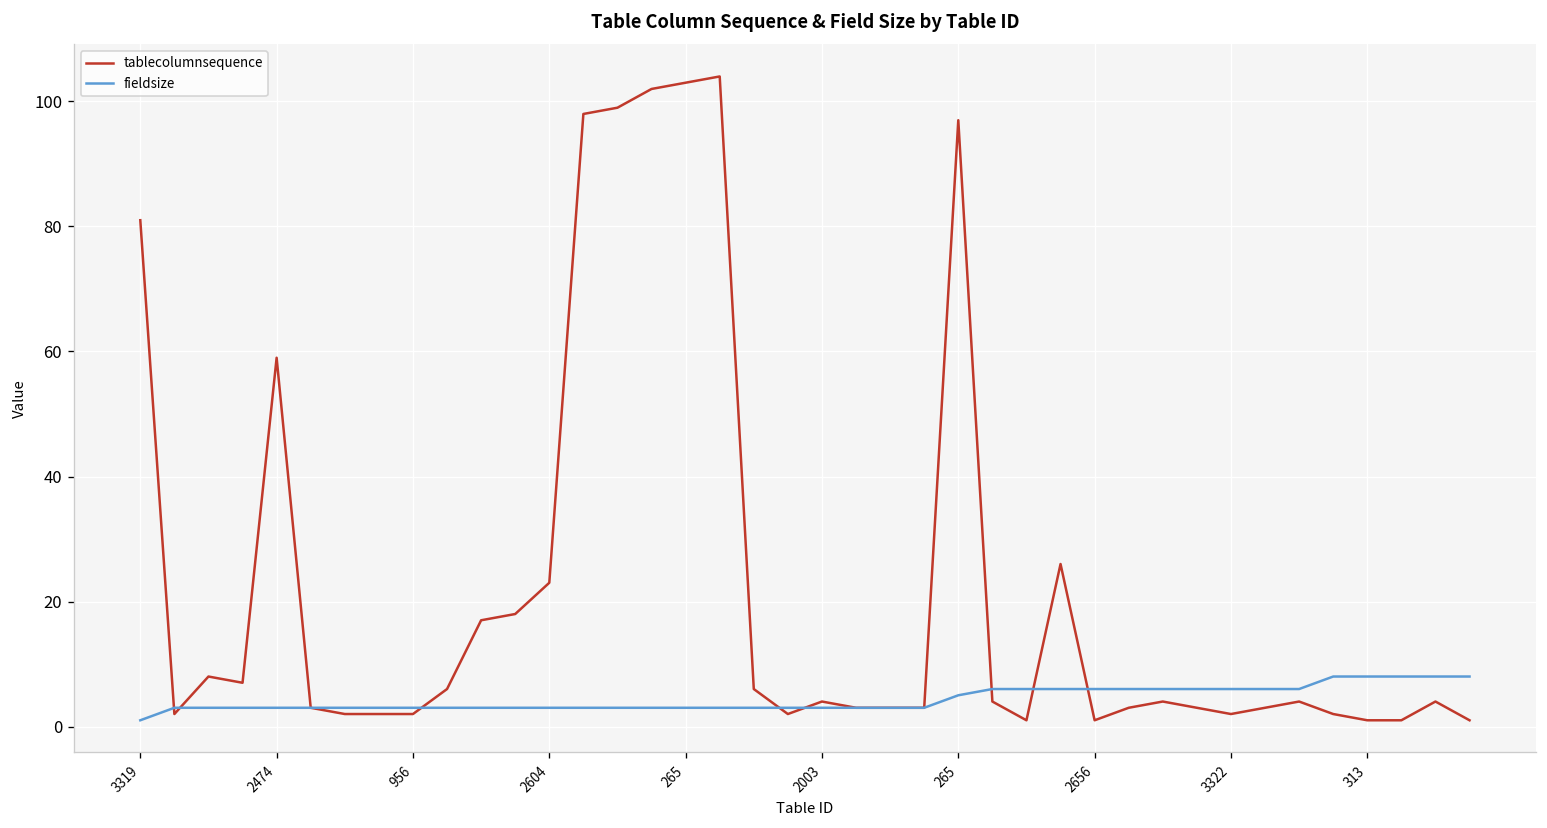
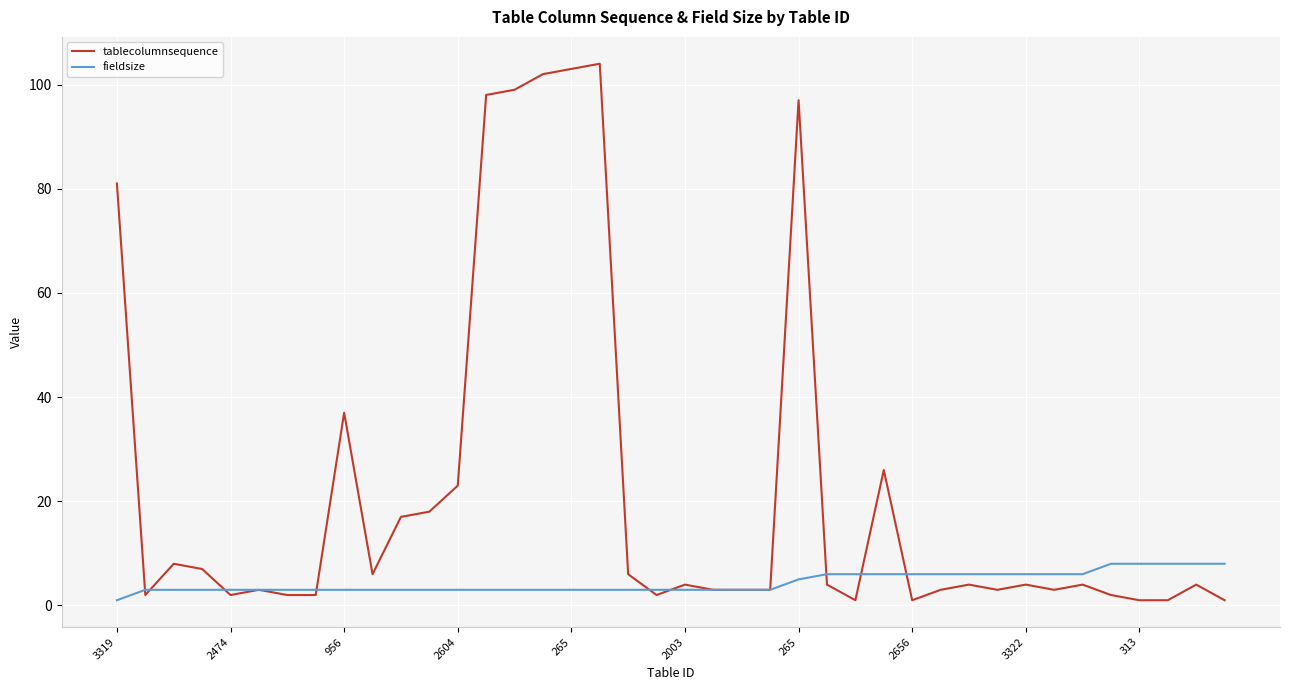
tablecolumnsequence, 2474: 59 -> 2
tablecolumnsequence, 956: 2 -> 37
tablecolumnsequence, 3322: 2 -> 4
